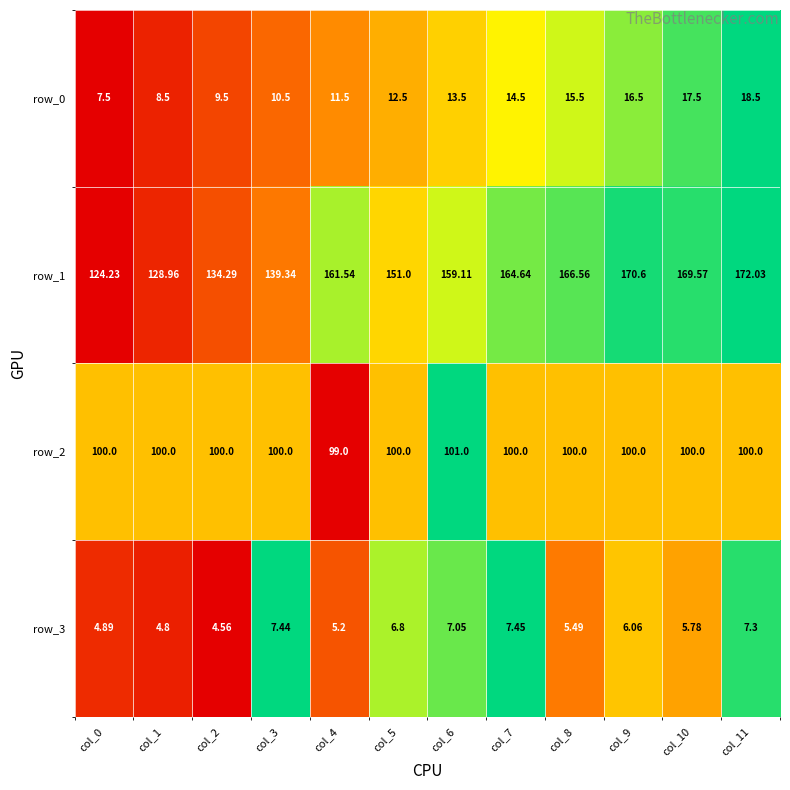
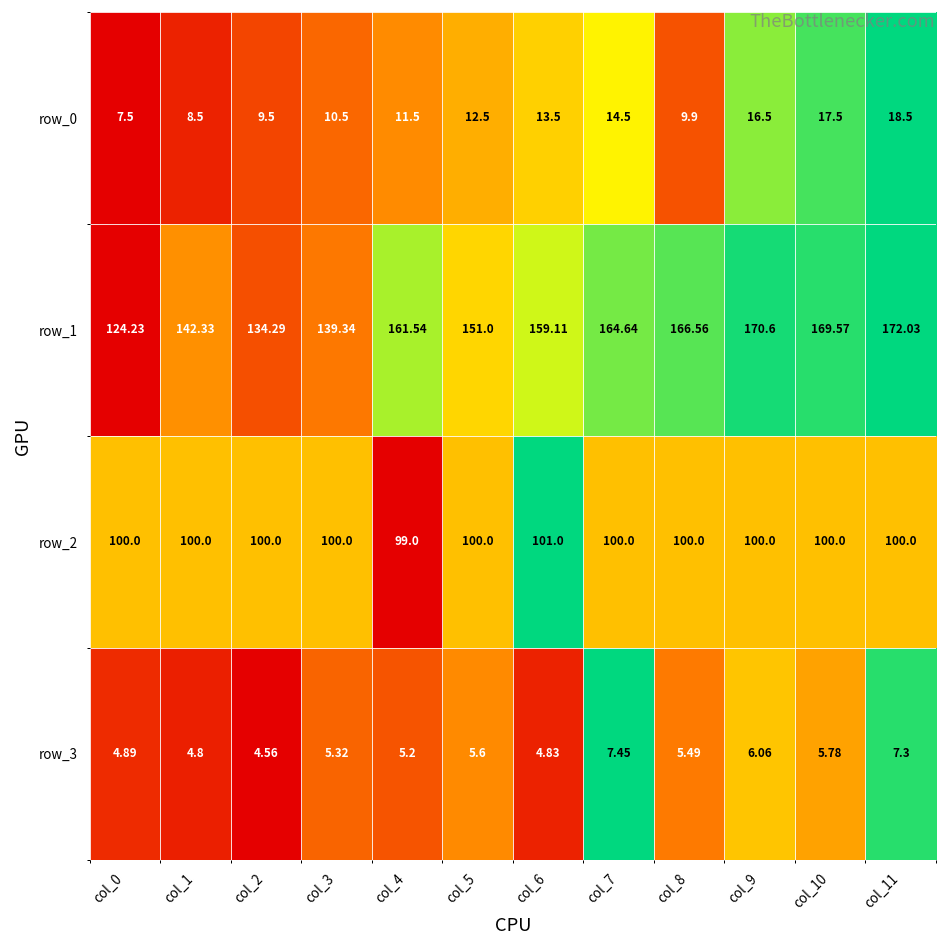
row_0, col_8: 15.5 -> 9.9
row_1, col_1: 128.96 -> 142.33
row_3, col_3: 7.44 -> 5.32
row_3, col_5: 6.8 -> 5.6
row_3, col_6: 7.05 -> 4.83
